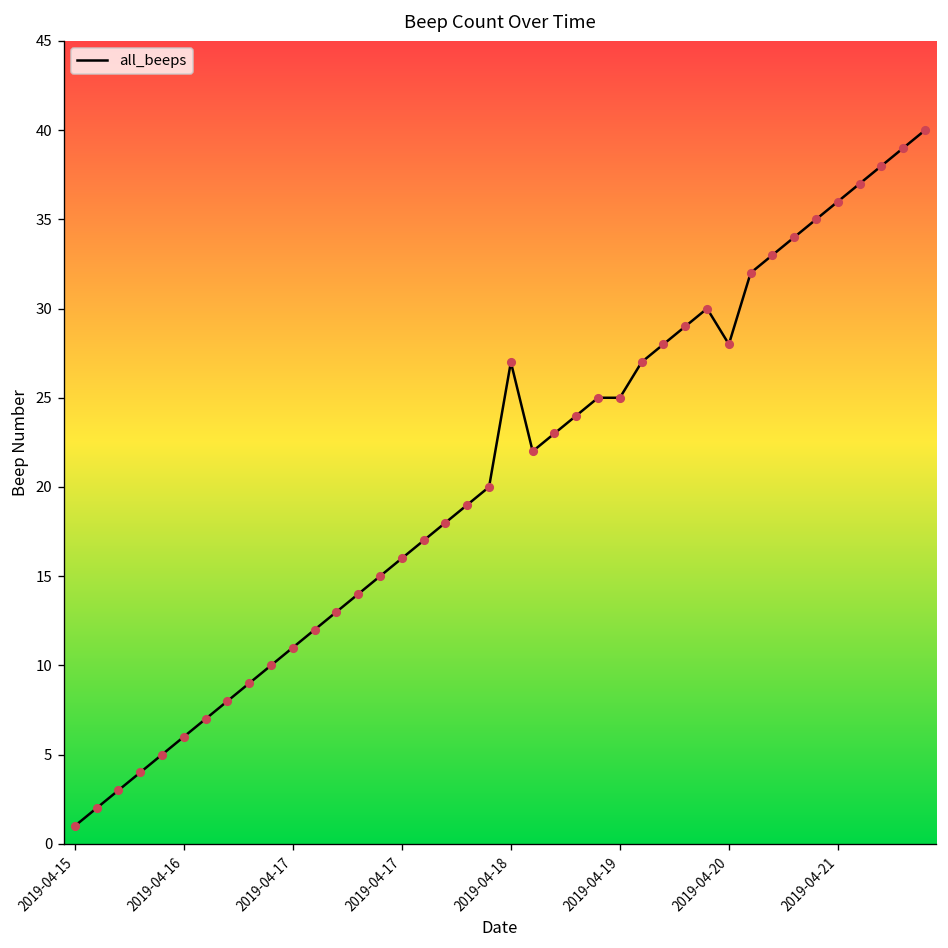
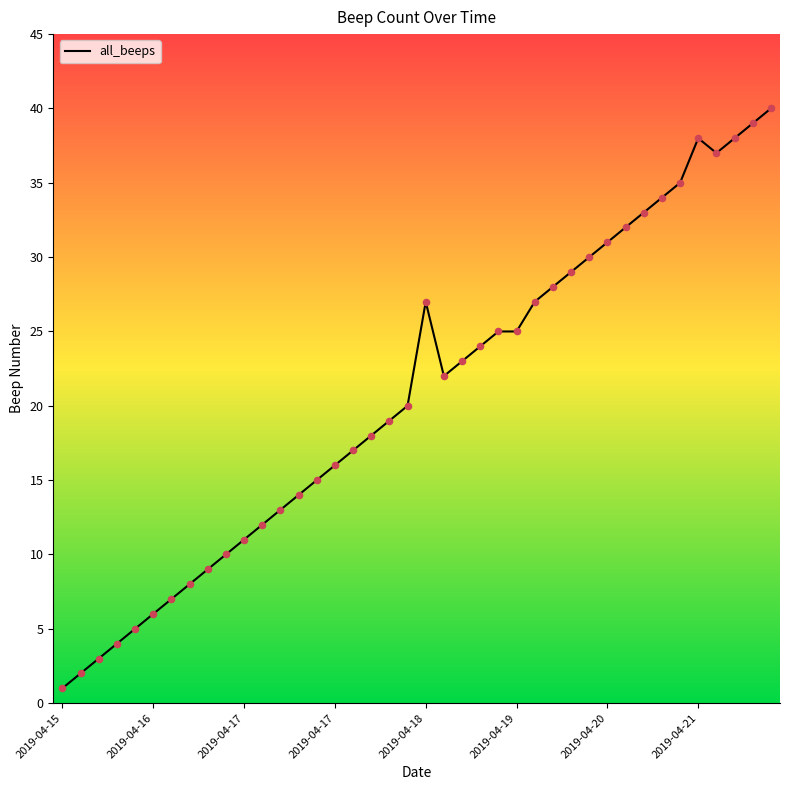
2019-04-20: 28 -> 31
2019-04-21: 36 -> 38
